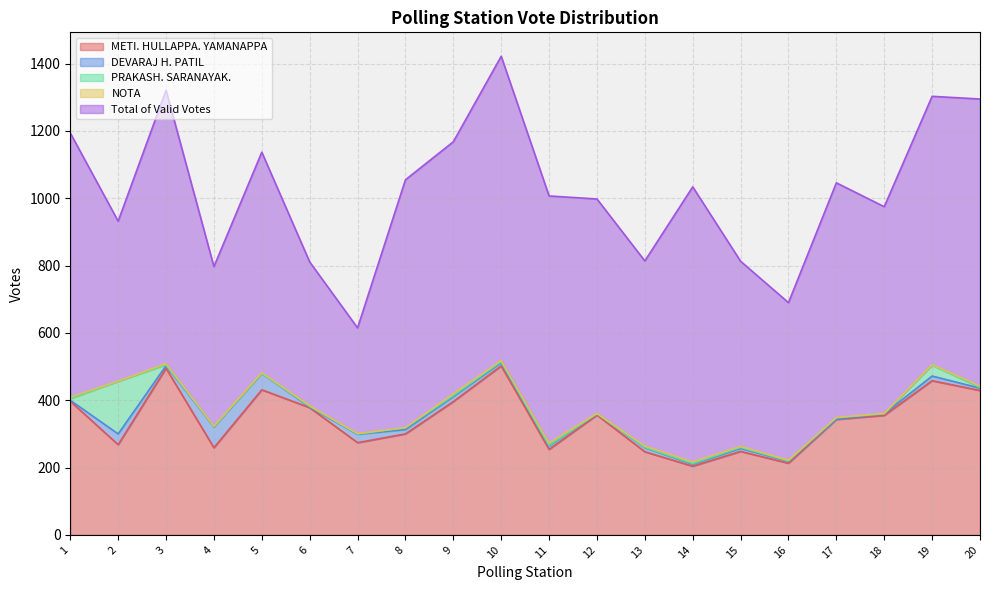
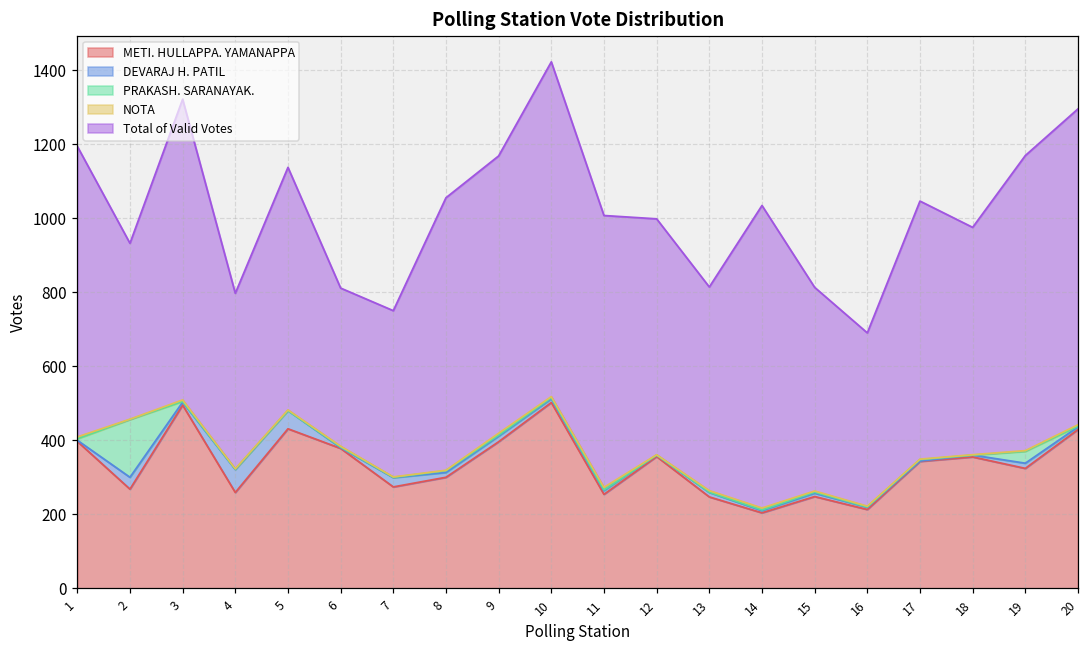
Total of Valid Votes, 7: 310 -> 450
METI. HULLAPPA. YAMANAPPA, 19: 460 -> 320
